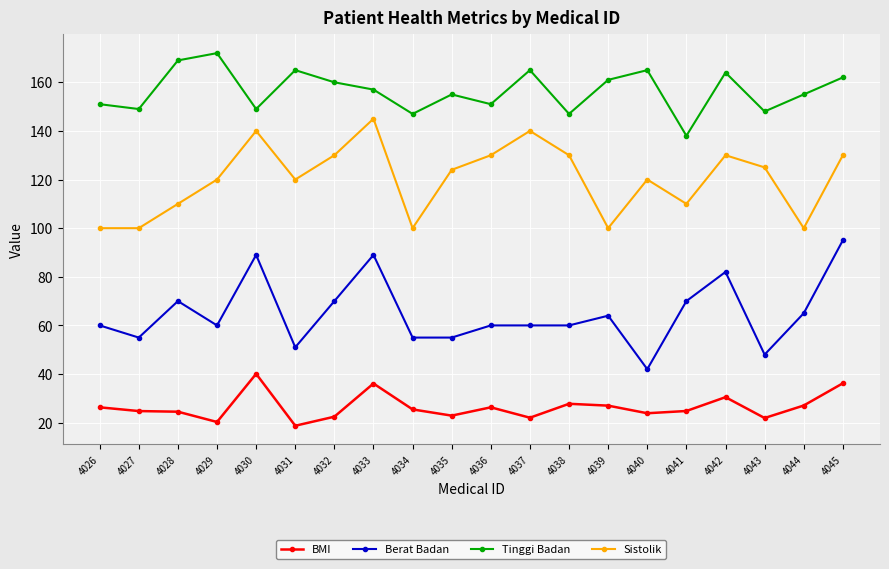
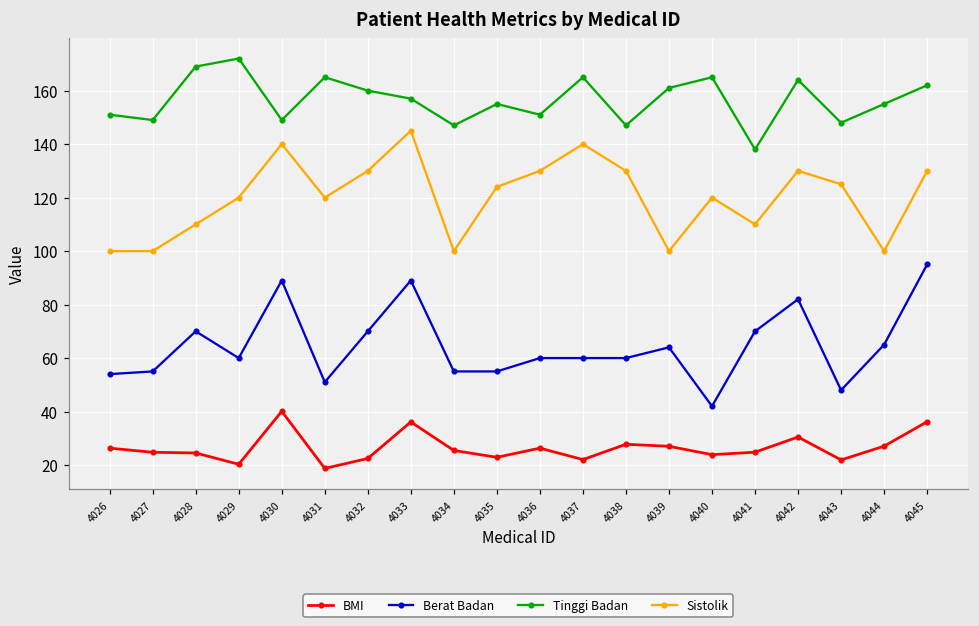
Berat Badan, 4026: 60 -> 54
